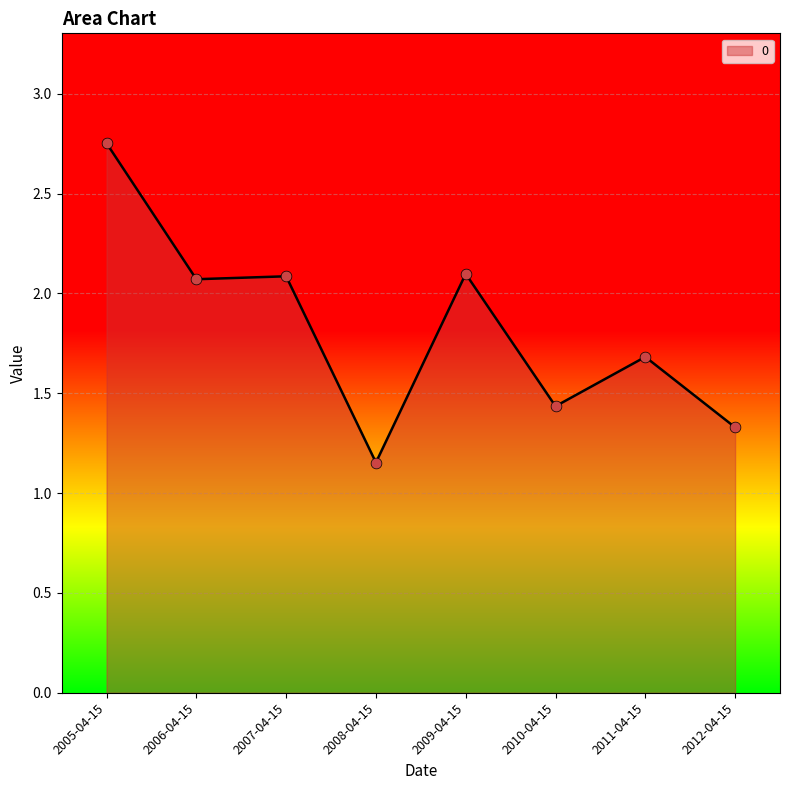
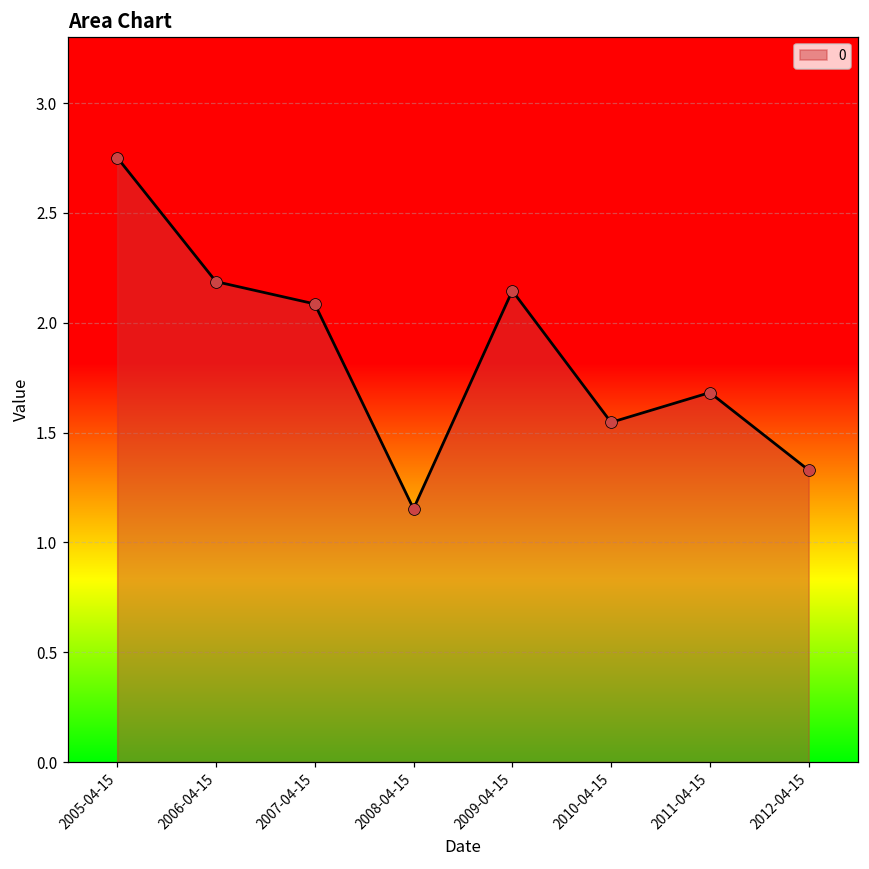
2006-04-15: 2.07 -> 2.19
2009-04-15: 2.10 -> 2.15
2010-04-15: 1.43 -> 1.55
